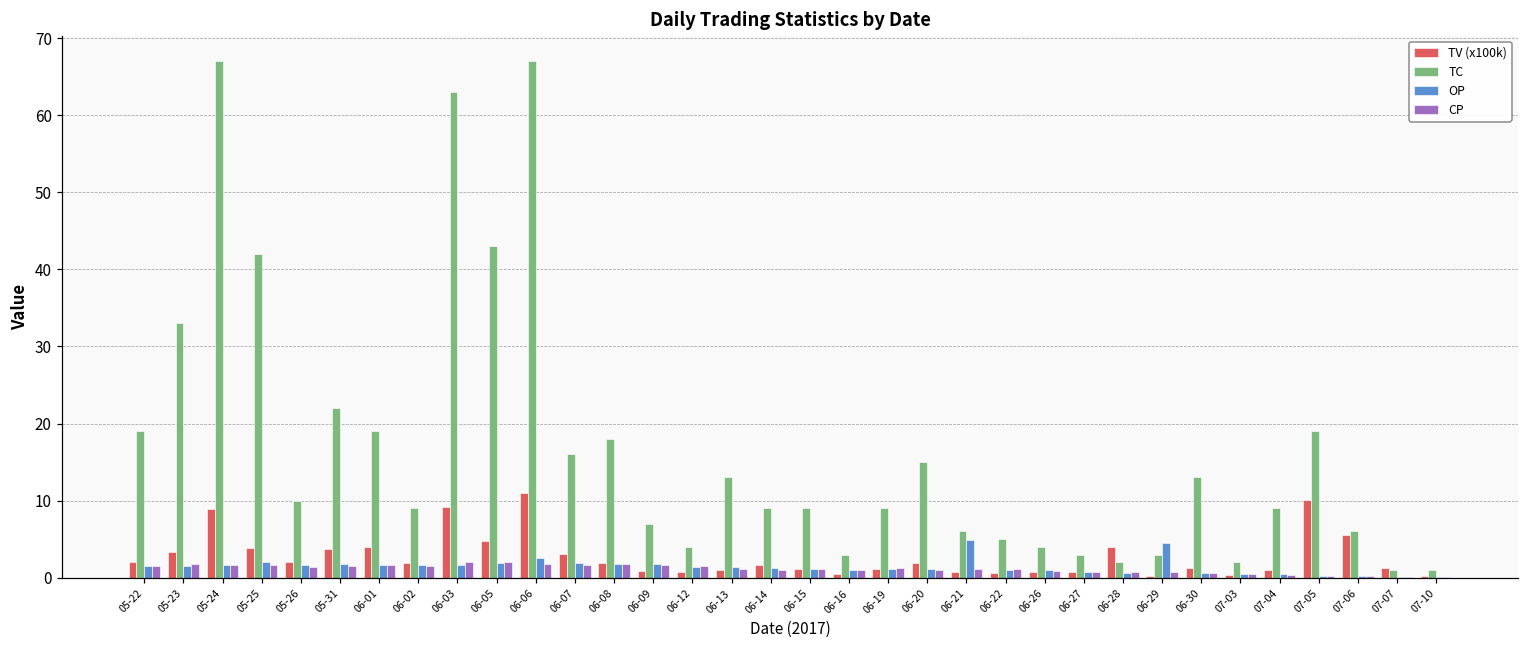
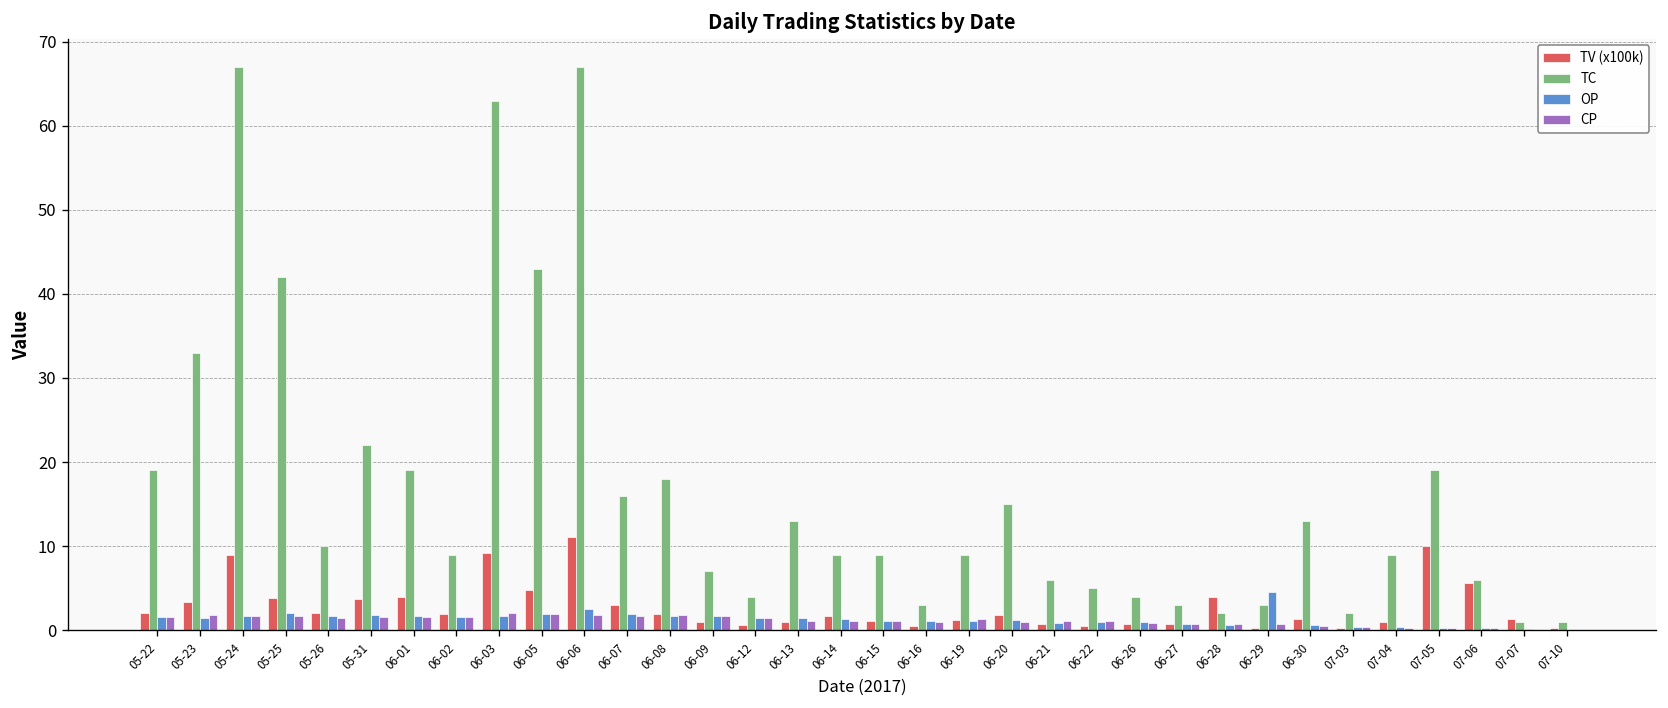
OP, 06-21: 5 -> 1
